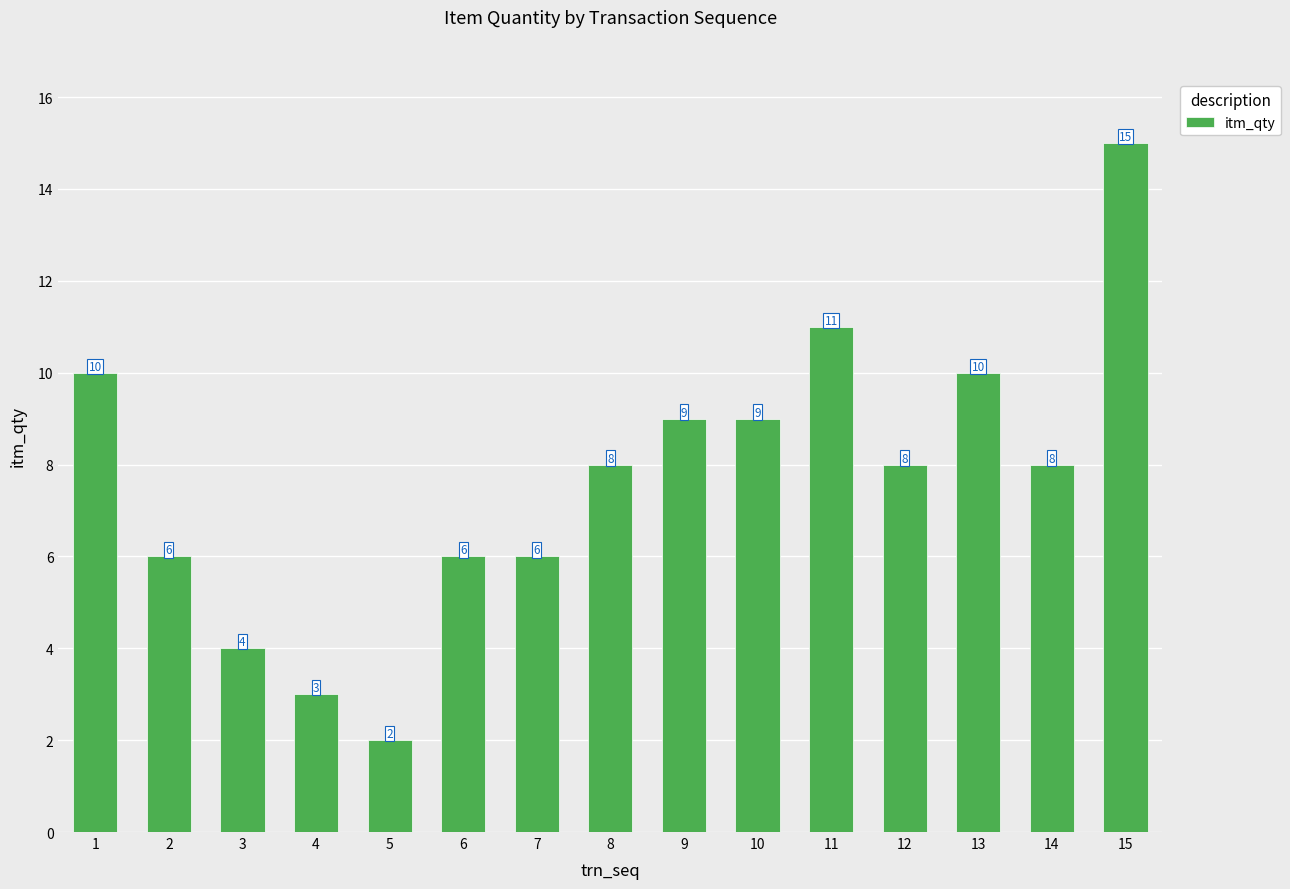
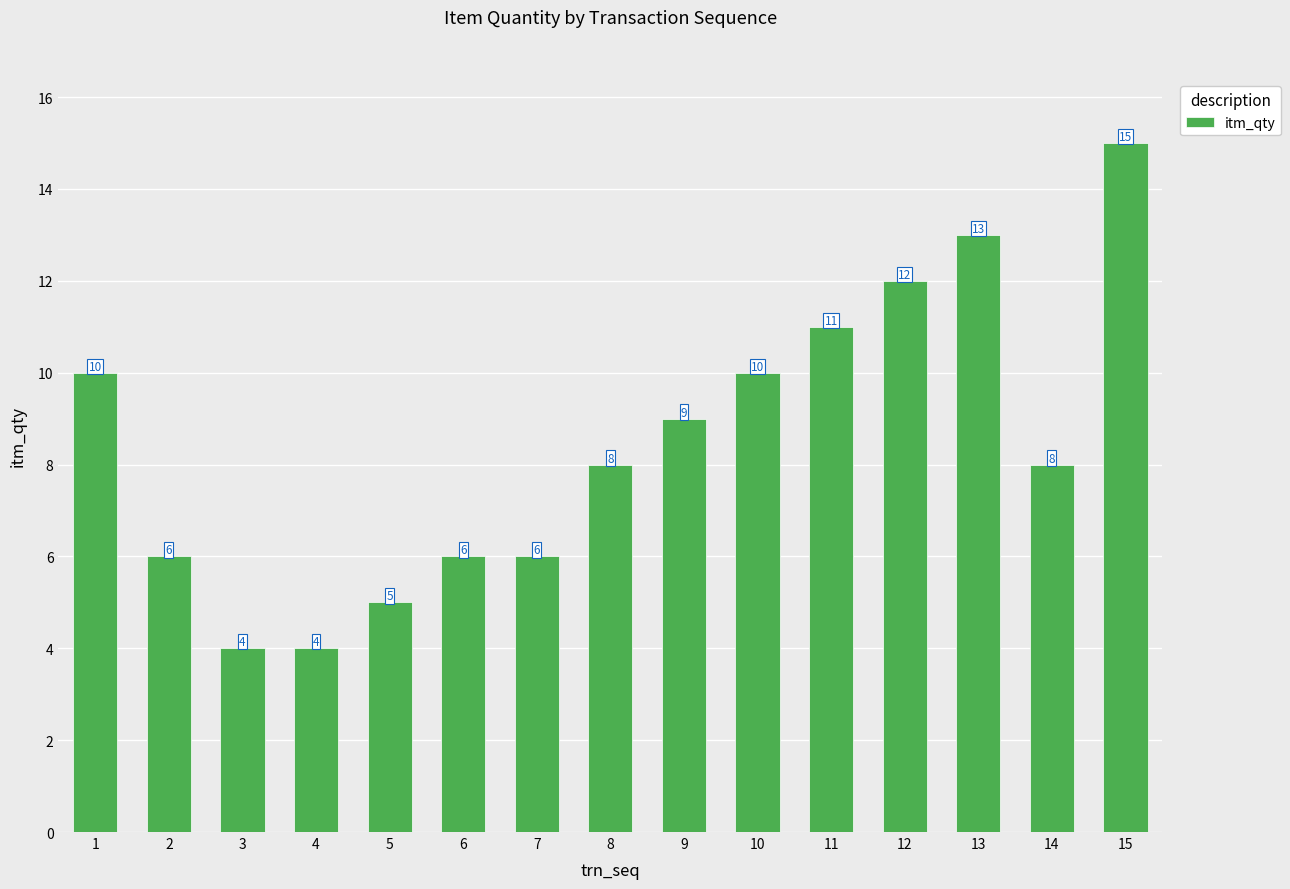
4: 3 -> 4
5: 2 -> 5
10: 9 -> 10
12: 8 -> 12
13: 10 -> 13
